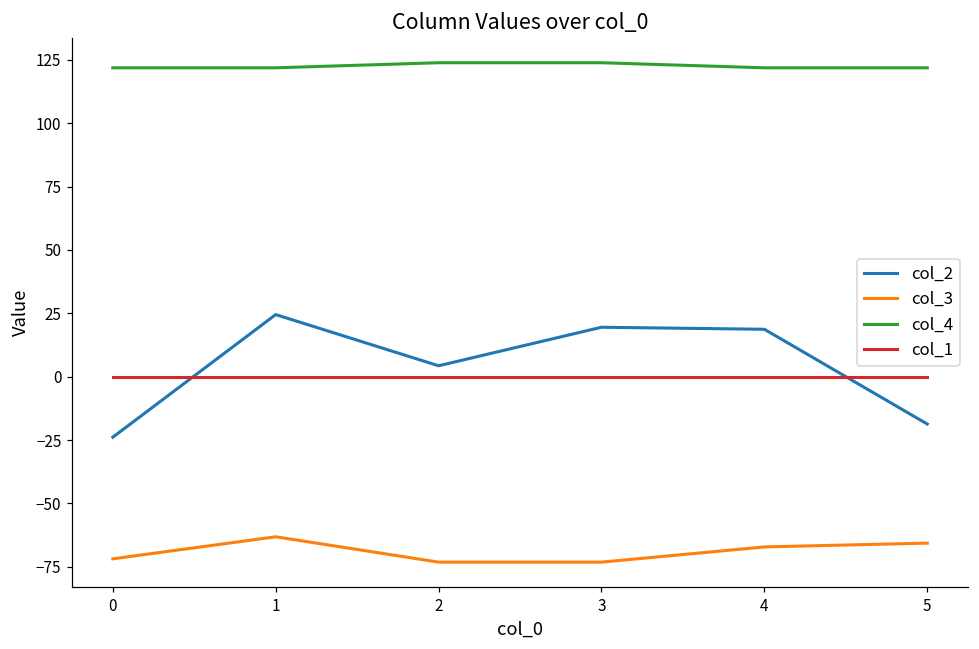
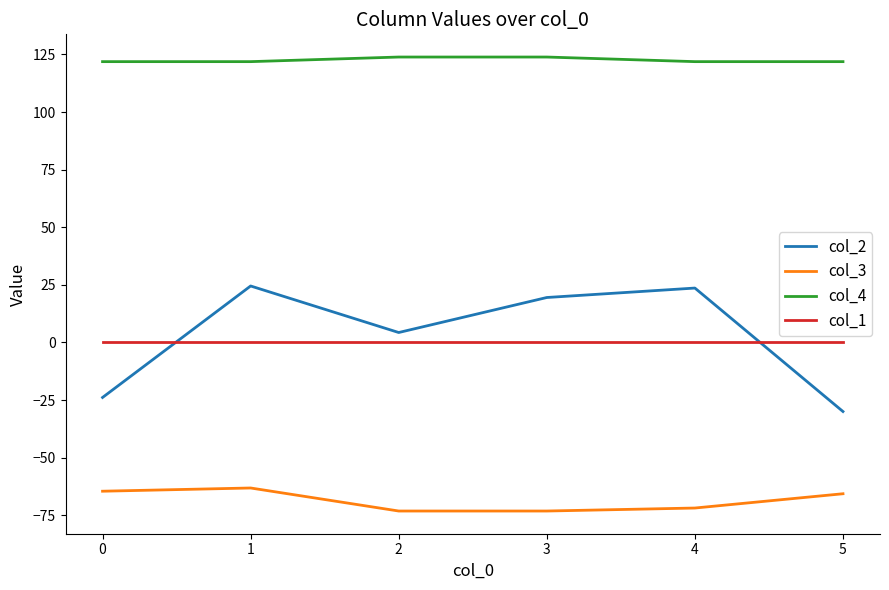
col_3, 0: -72 -> -65
col_2, 4: 19 -> 24
col_3, 4: -67 -> -72
col_2, 5: -19 -> -30
